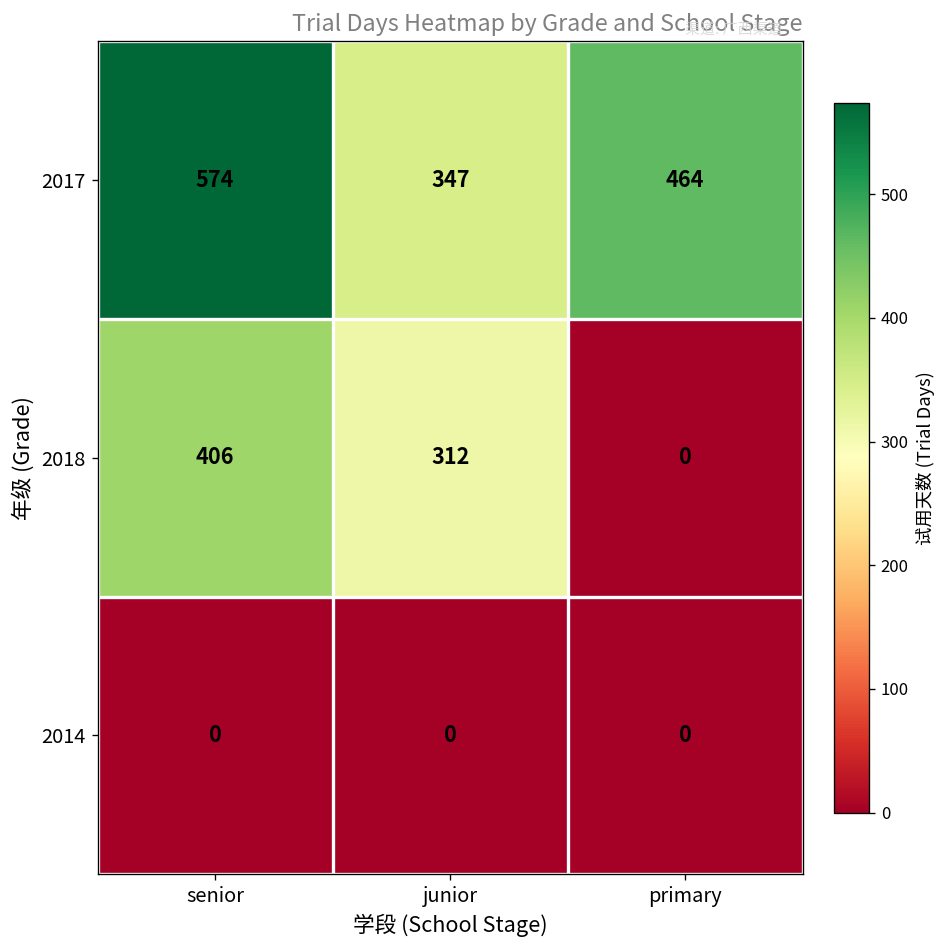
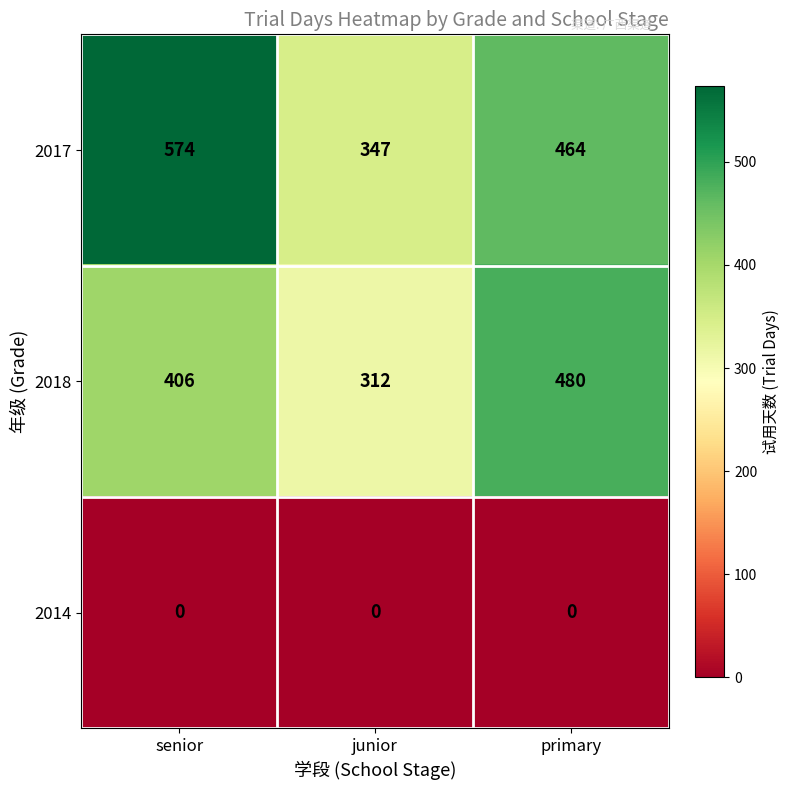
2018, primary: 0 -> 480
